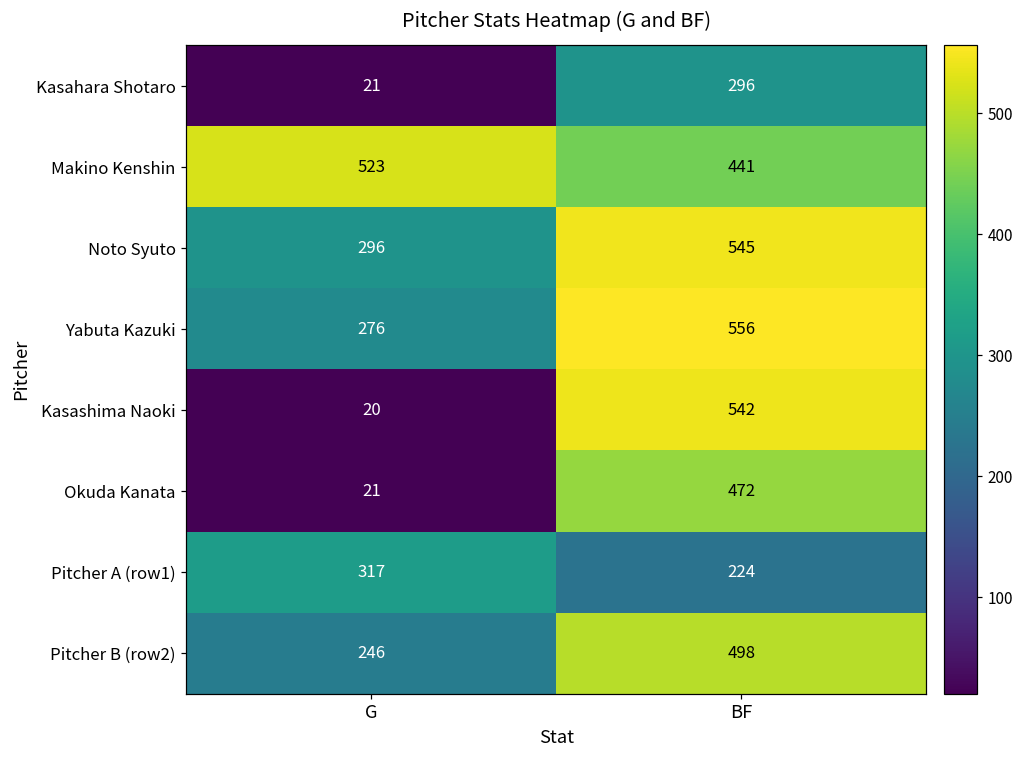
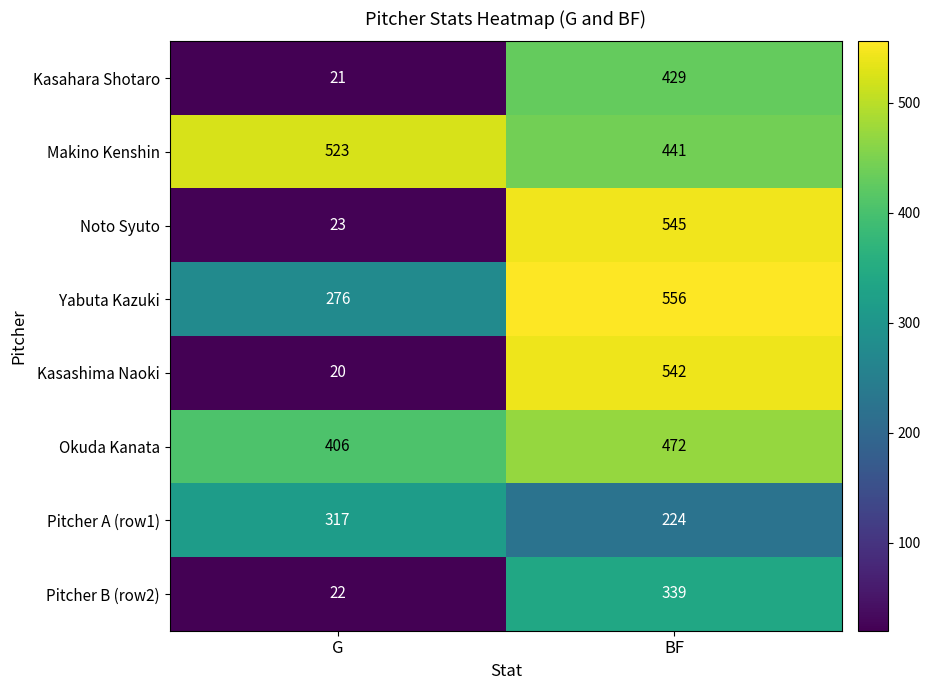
Kasahara Shotaro, BF: 296 -> 429
Noto Syuto, G: 296 -> 23
Okuda Kanata, G: 21 -> 406
Pitcher B (row2), G: 246 -> 22
Pitcher B (row2), BF: 498 -> 339
